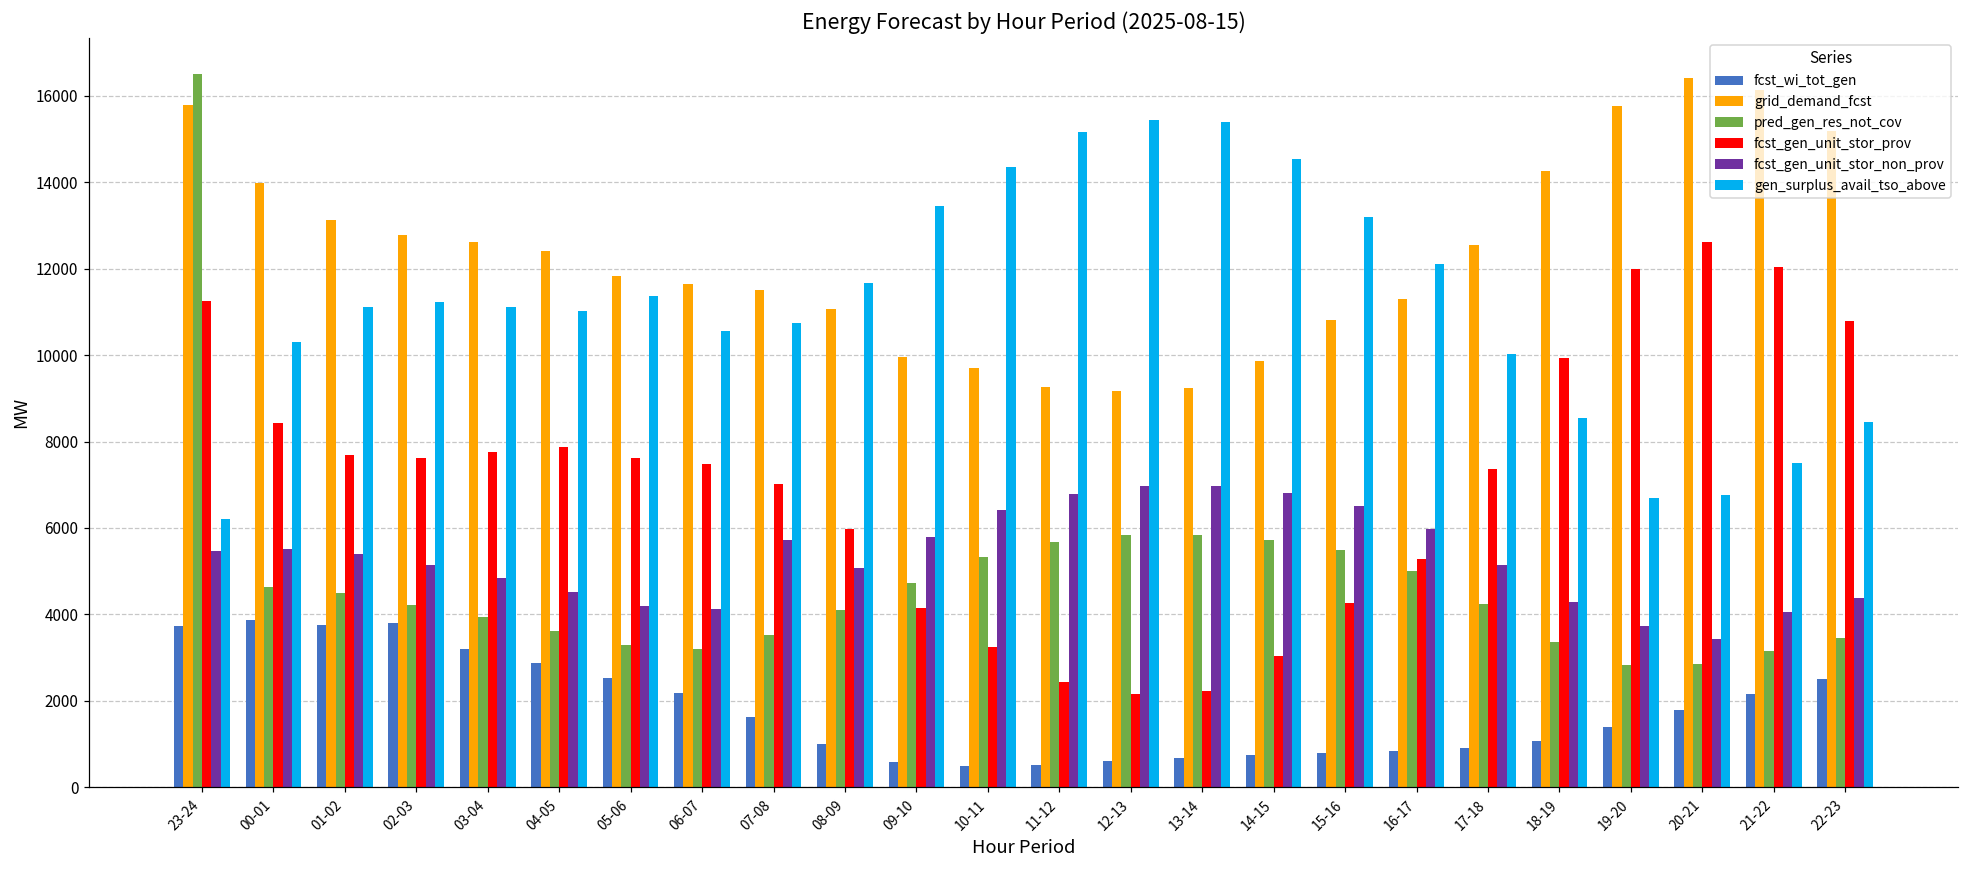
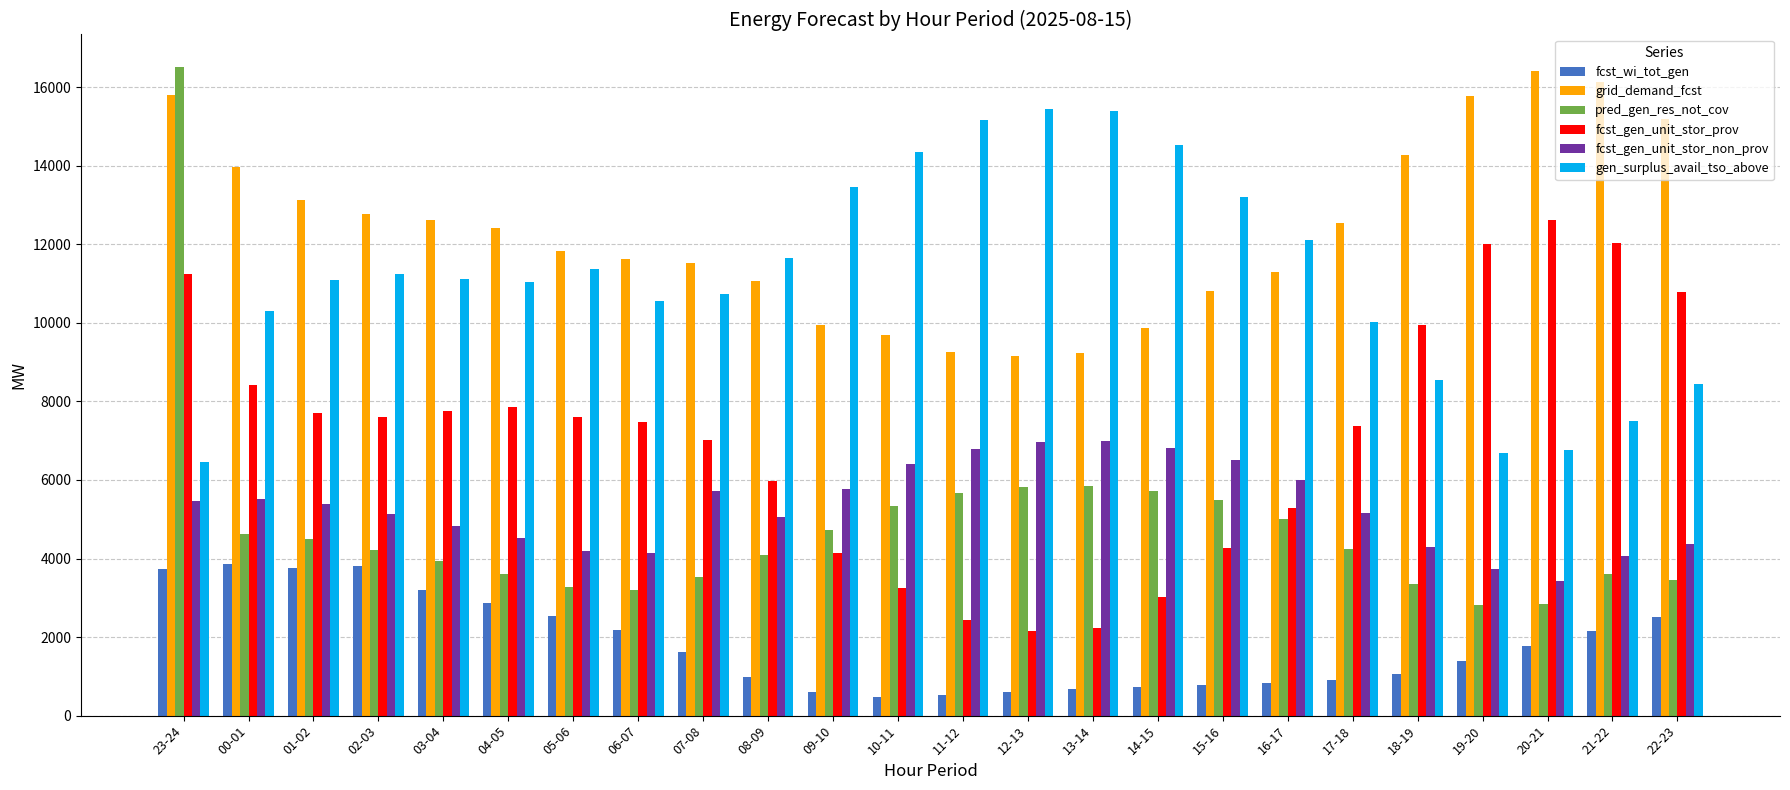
gen_surplus_avail_tso_above, 23-24: 6200 -> 6400
pred_gen_res_not_cov, 21-22: 3100 -> 3600
